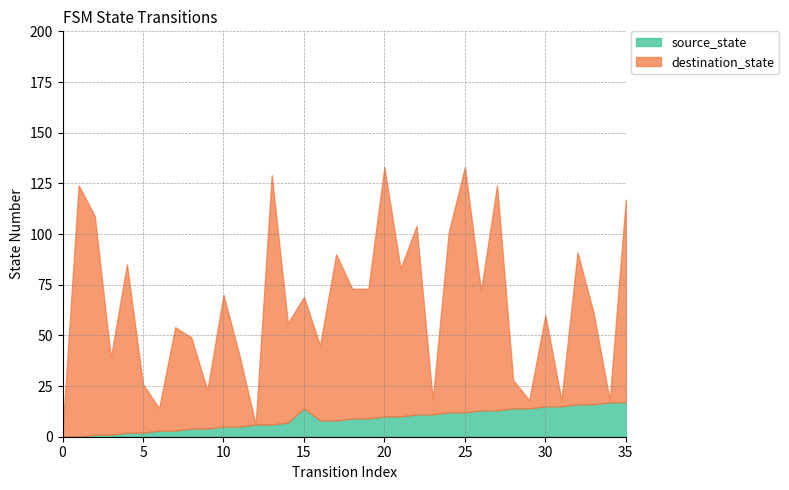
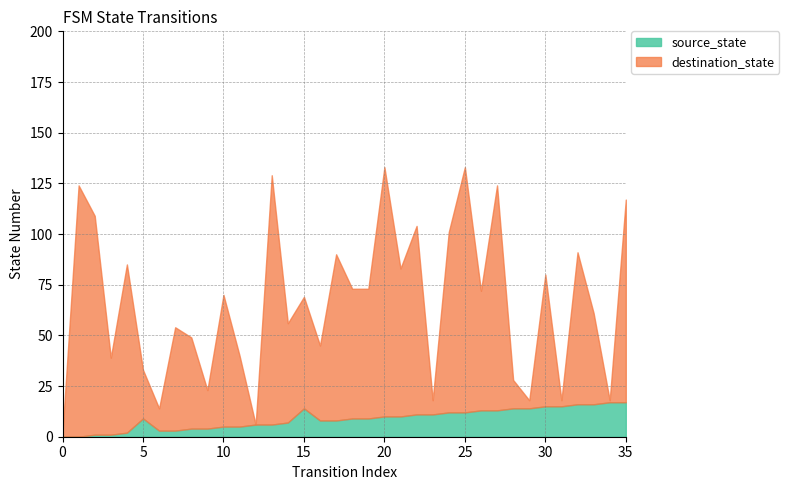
source_state, 5: 2 -> 9
destination_state, 30: 45 -> 65
